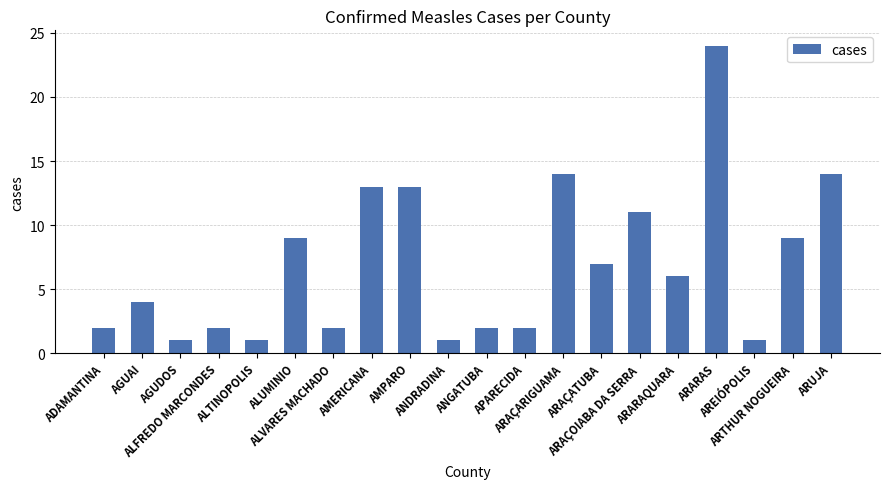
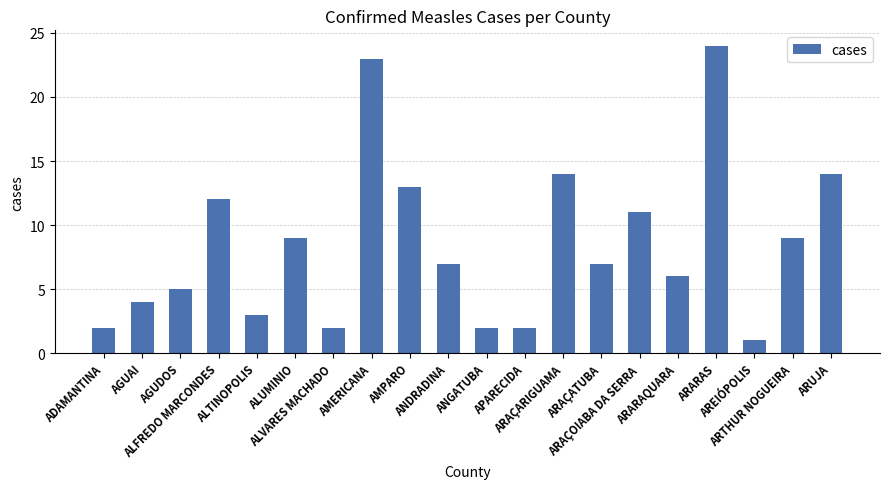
AGUDOS: 1 -> 5
ALFREDO MARCONDES: 2 -> 12
ALTINOPOLIS: 1 -> 3
AMERICANA: 13 -> 23
ANDRADINA: 1 -> 7
